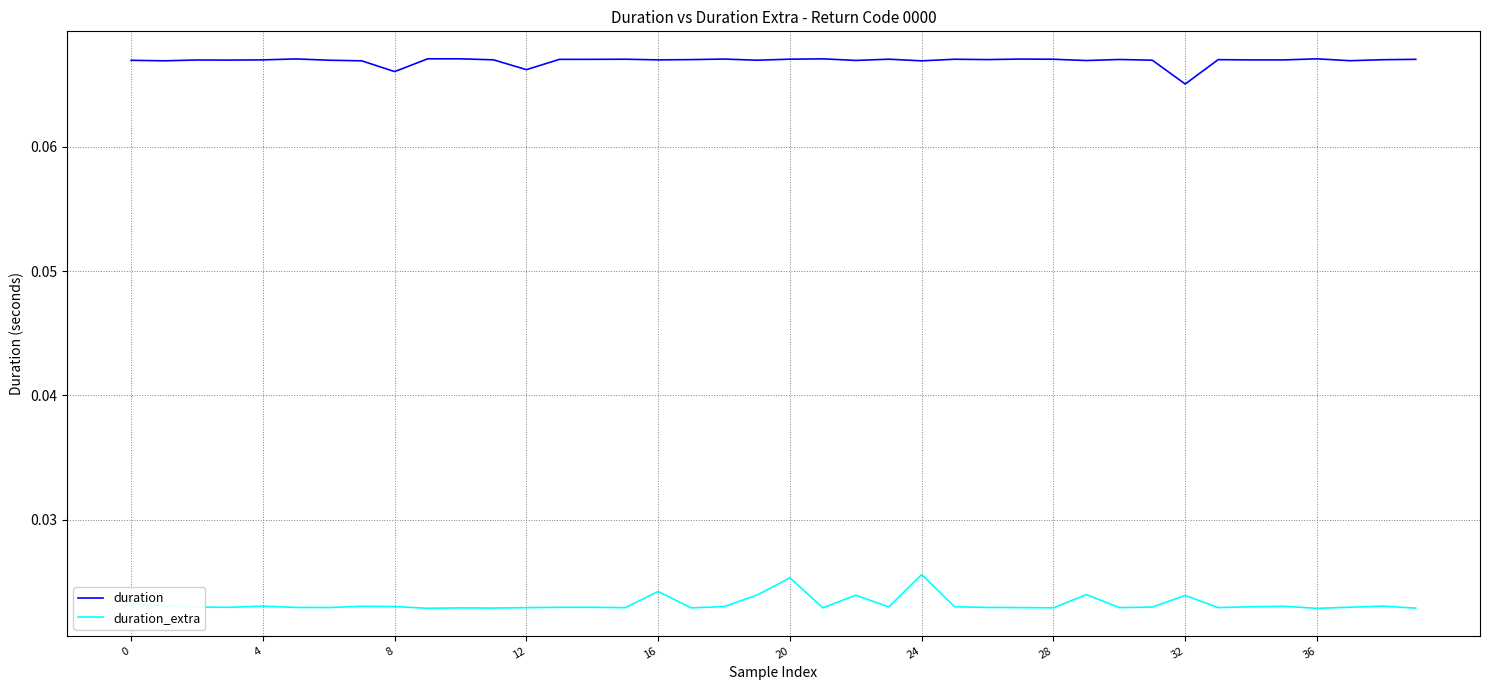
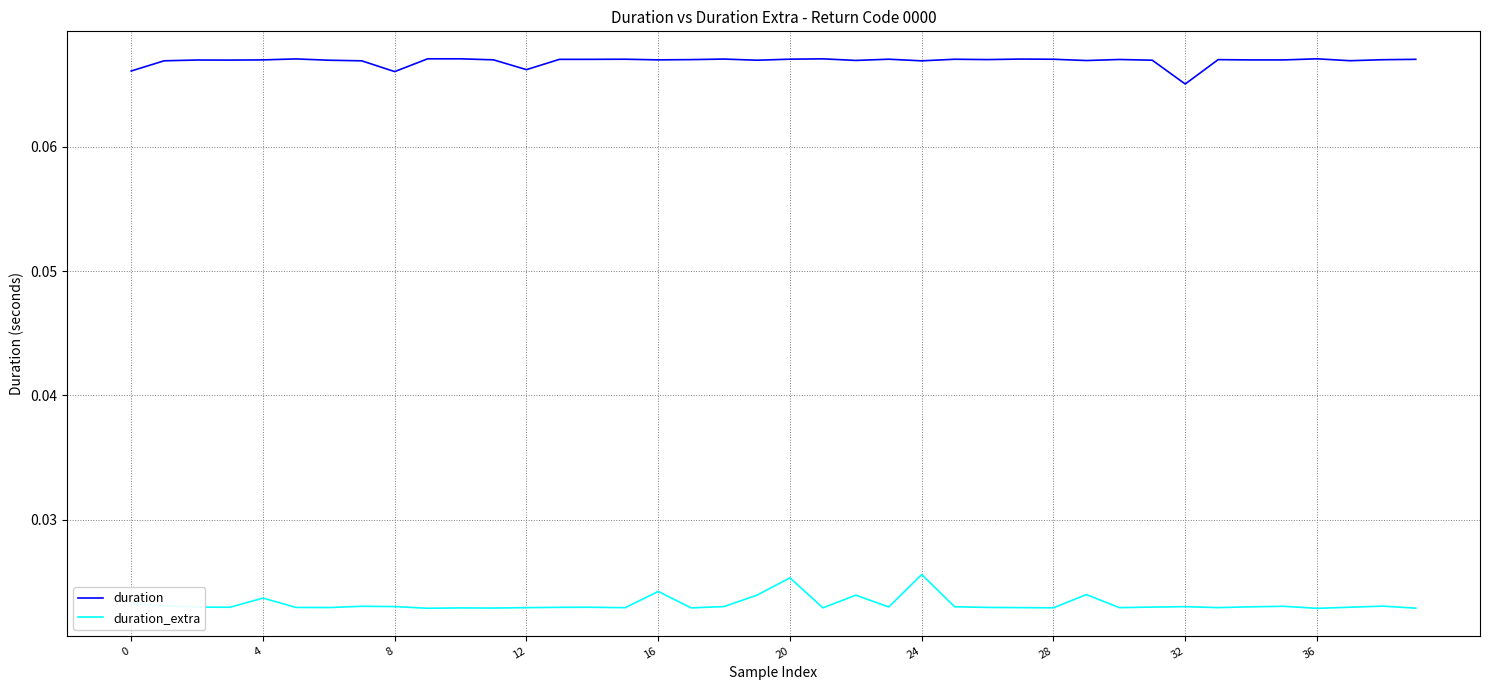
duration, 0: 0.0670 -> 0.0661
duration_extra, 4: 0.0230 -> 0.0237
duration_extra, 32: 0.0239 -> 0.0230
